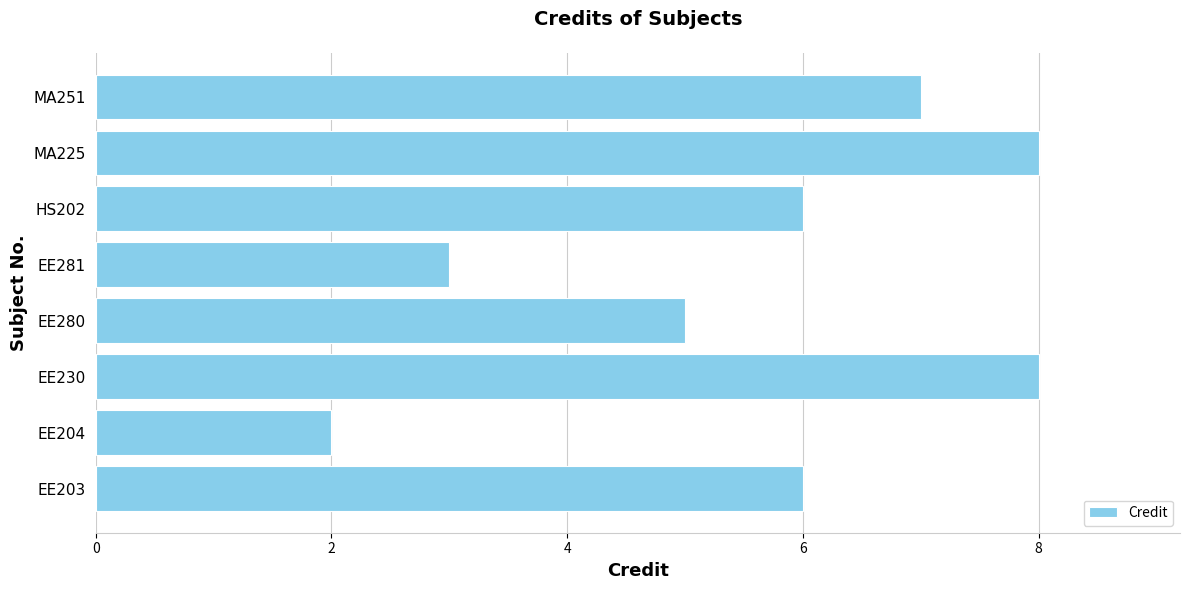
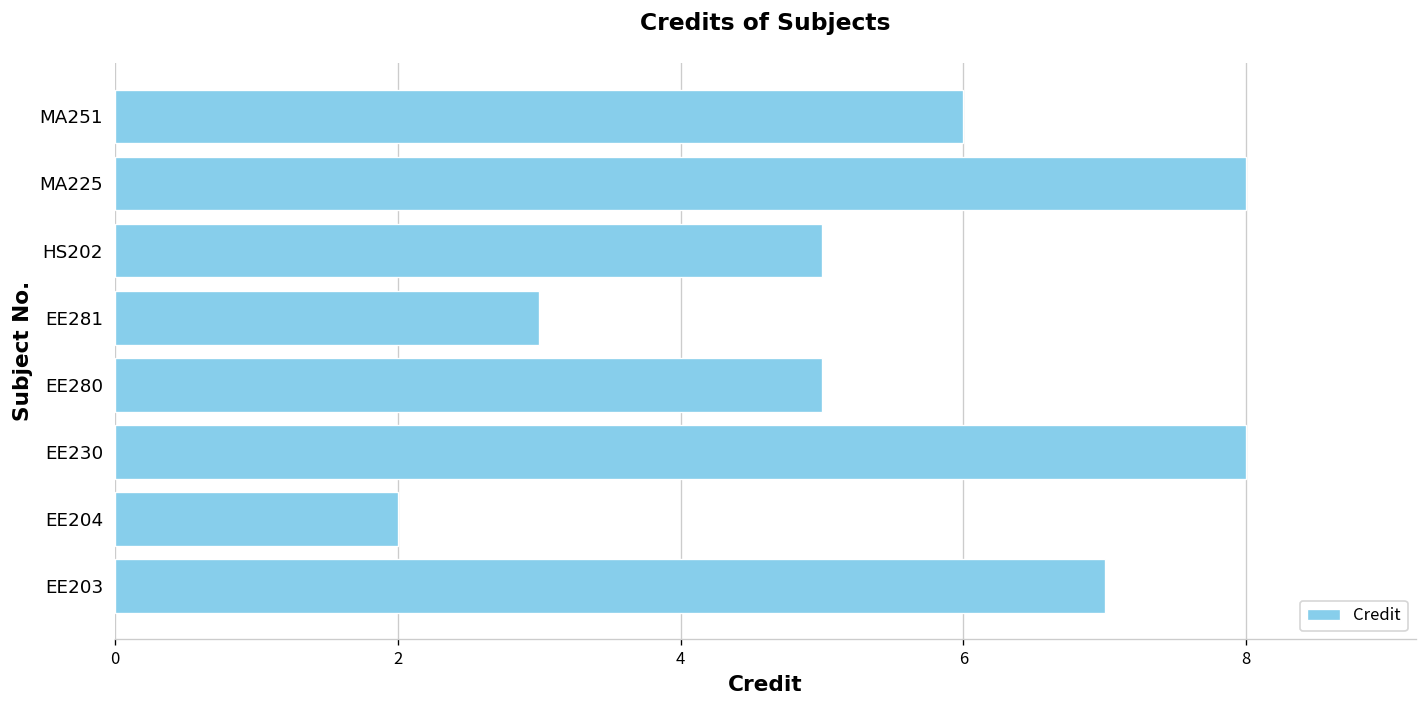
MA251: 7 -> 6
HS202: 6 -> 5
EE203: 6 -> 7
